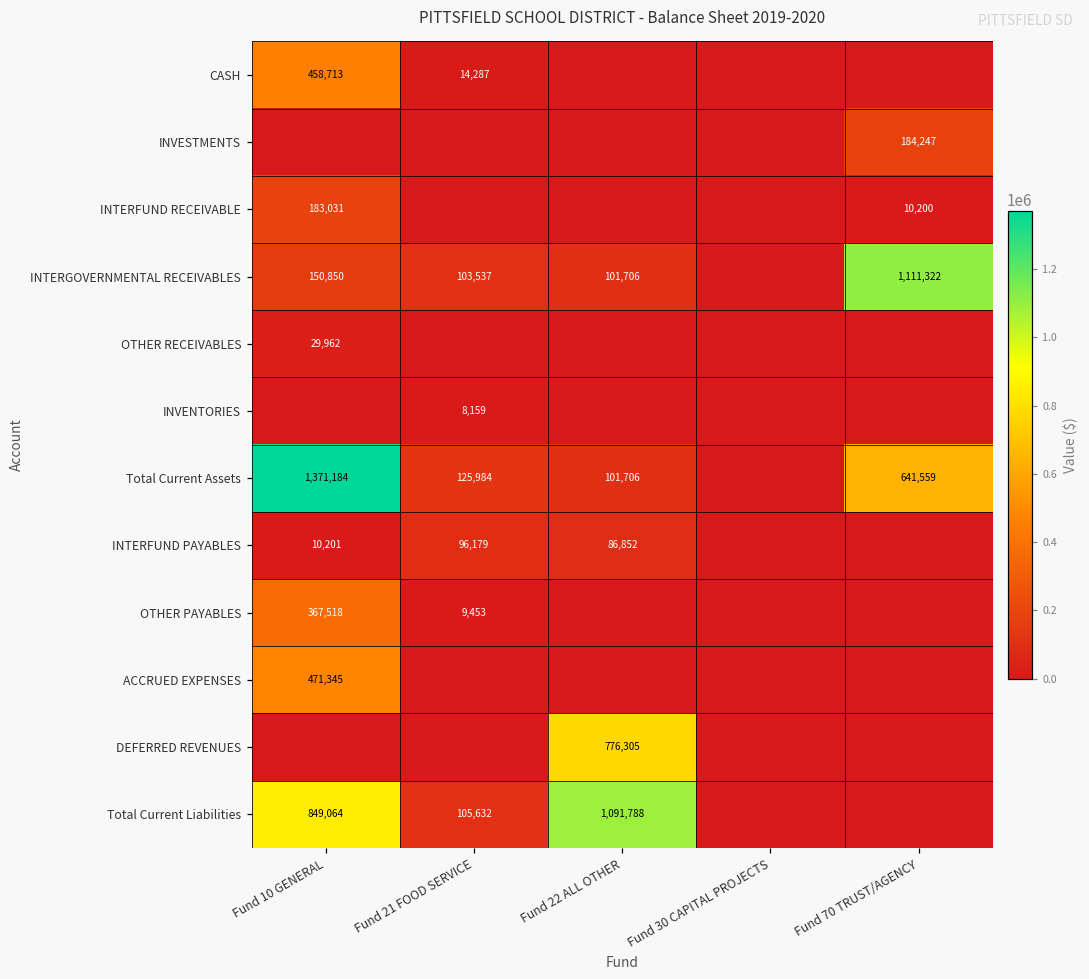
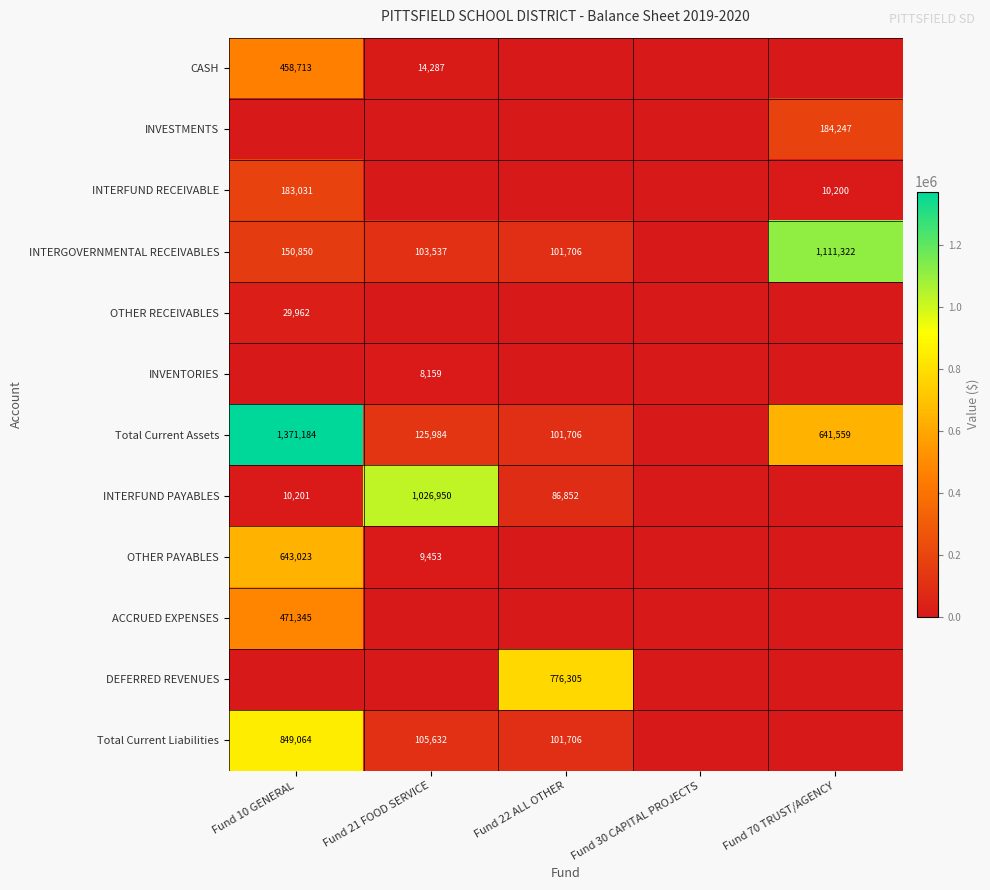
INTERFUND PAYABLES, Fund 21 FOOD SERVICE: 96,179 -> 1,026,950
OTHER PAYABLES, Fund 10 GENERAL: 367,518 -> 643,023
Total Current Liabilities, Fund 22 ALL OTHER: 1,091,788 -> 101,706
